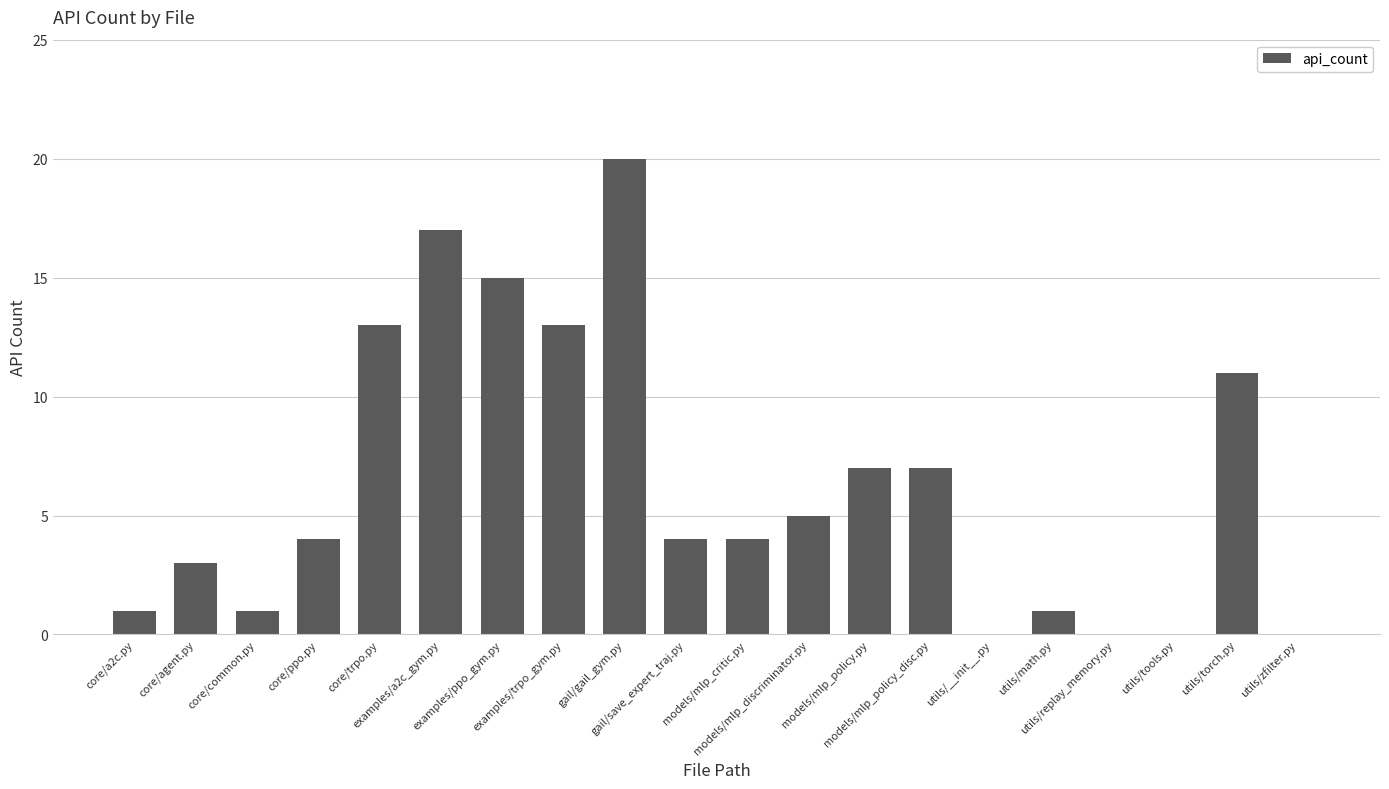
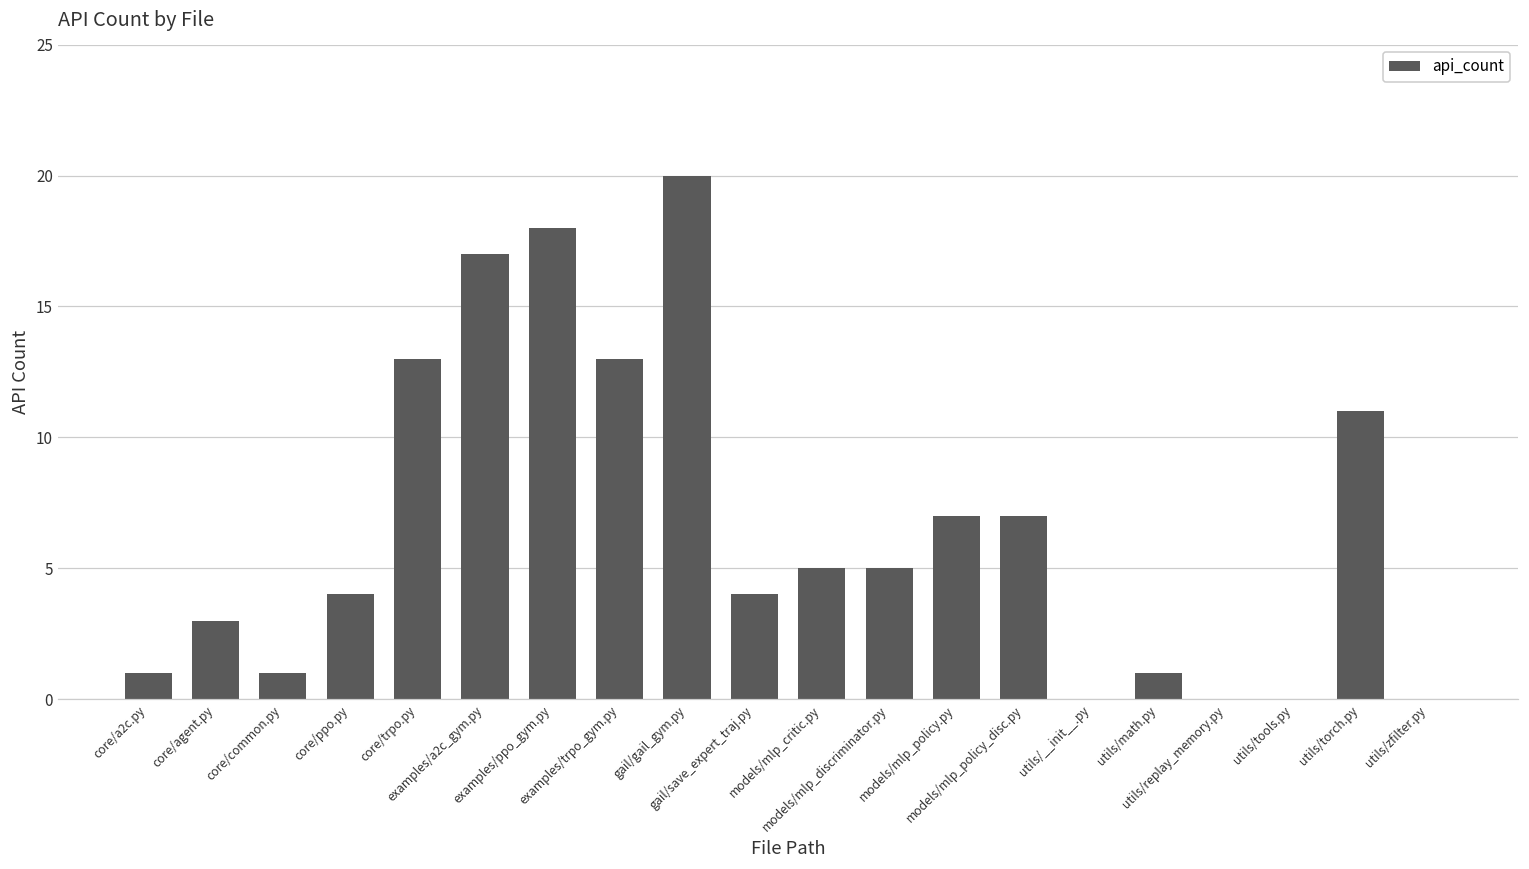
examples/ppo_gym.py: 15 -> 18
models/mlp_critic.py: 4 -> 5
